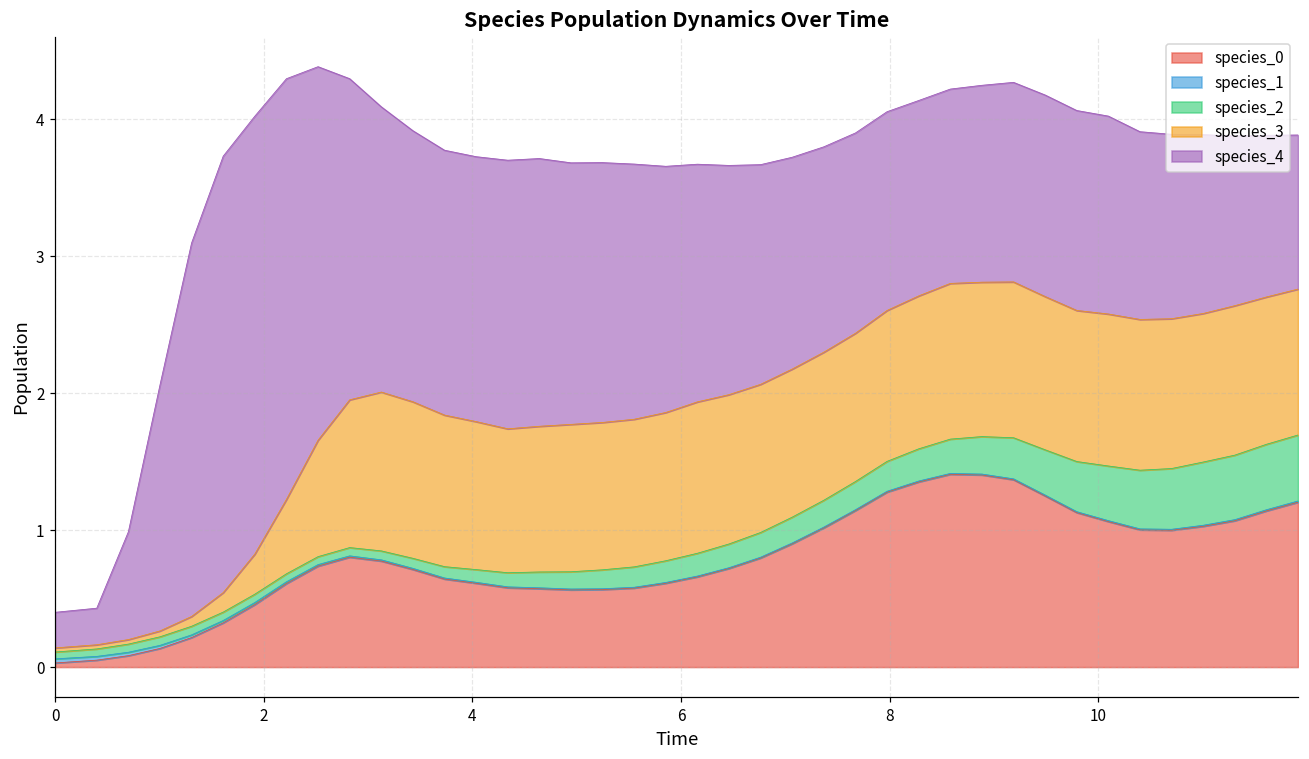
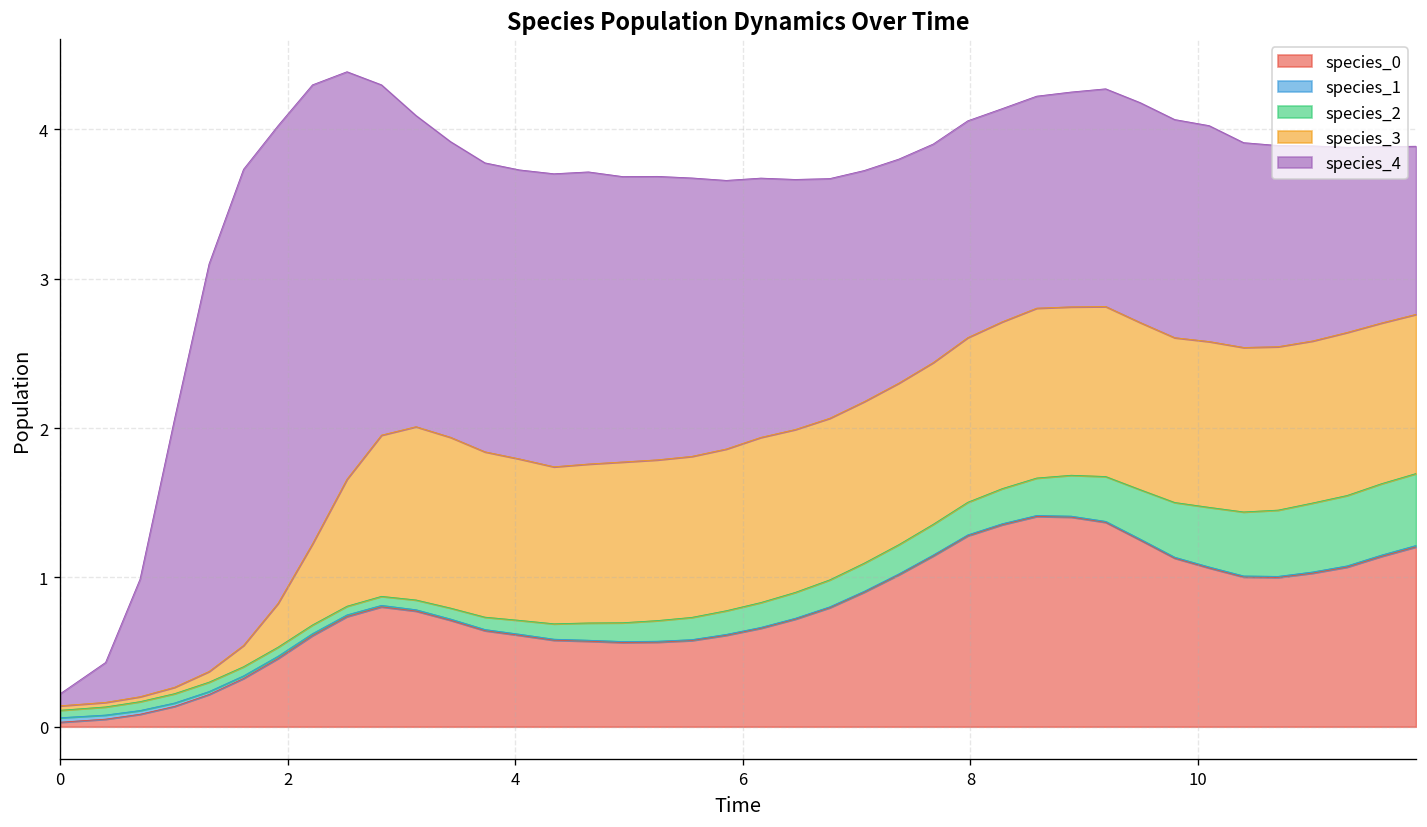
species_4, 0: 0.26 -> 0.08
